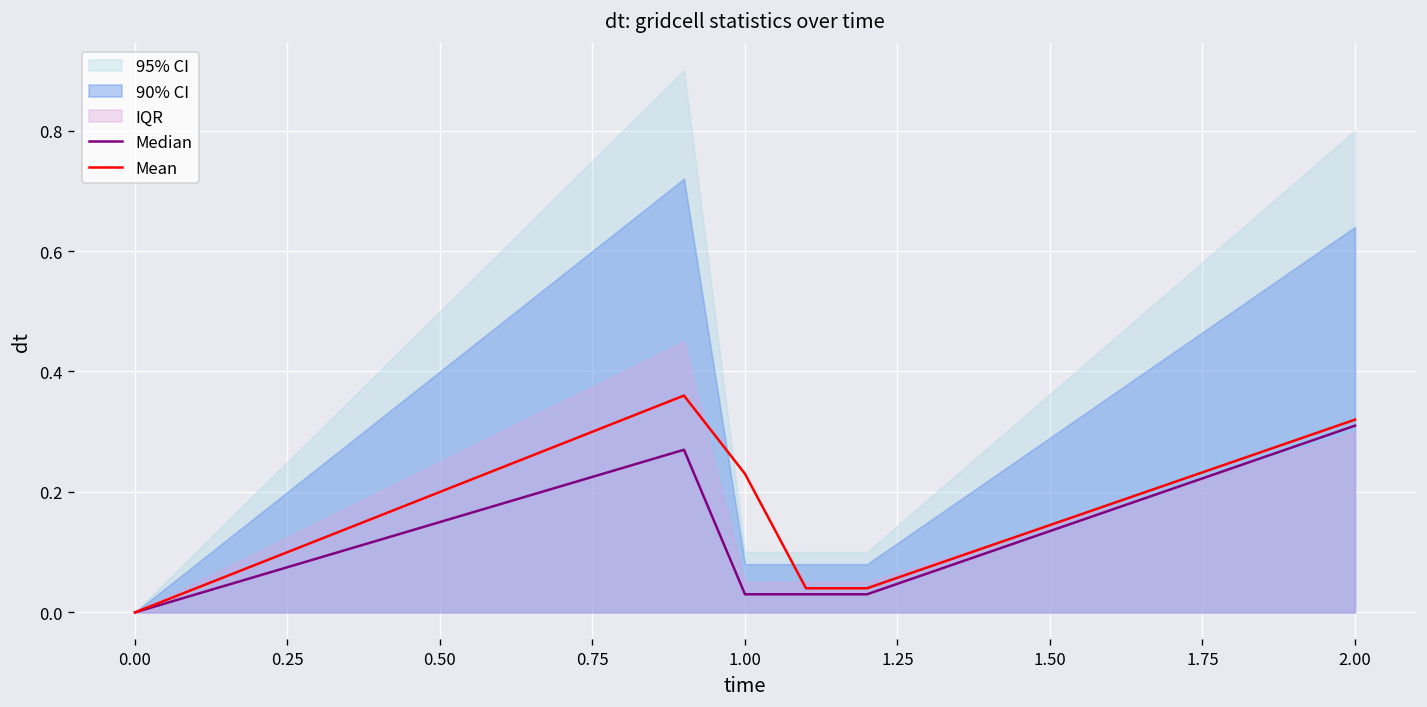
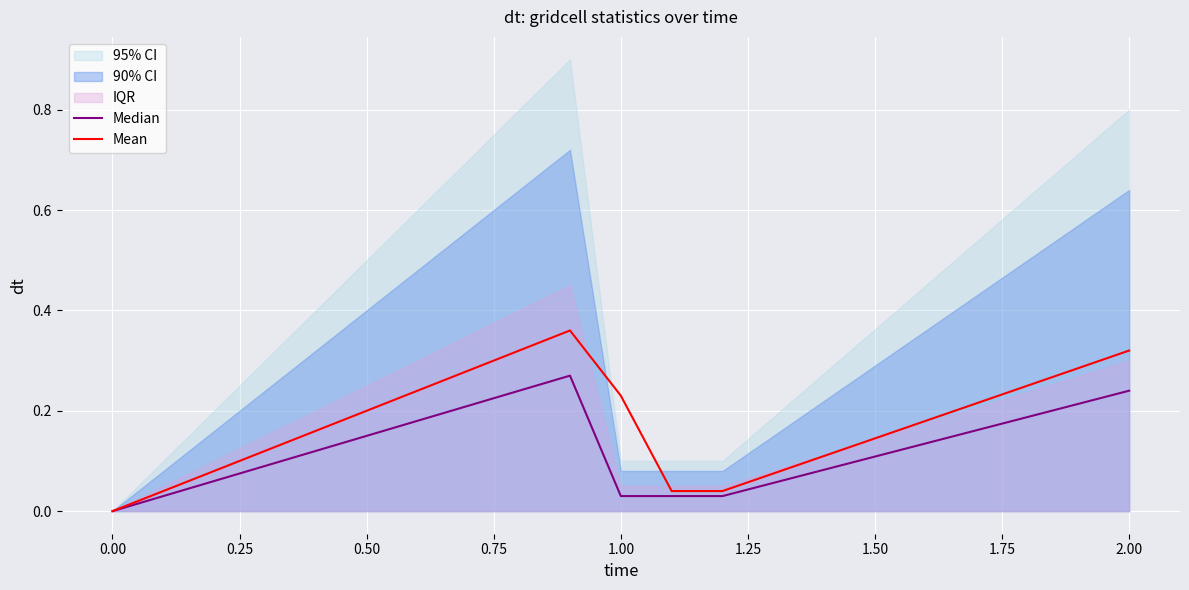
Median, 2.00: 0.31 -> 0.24
